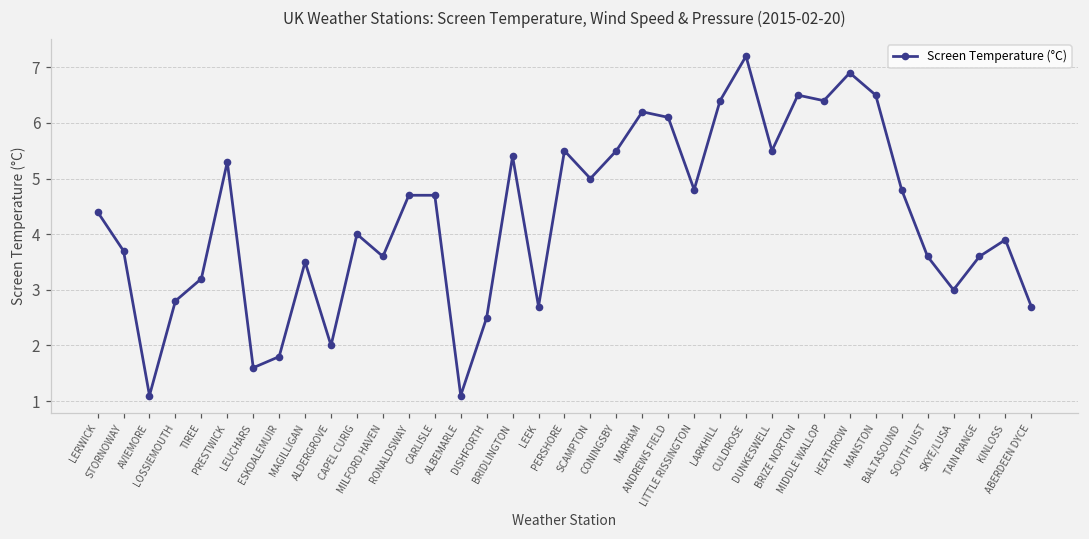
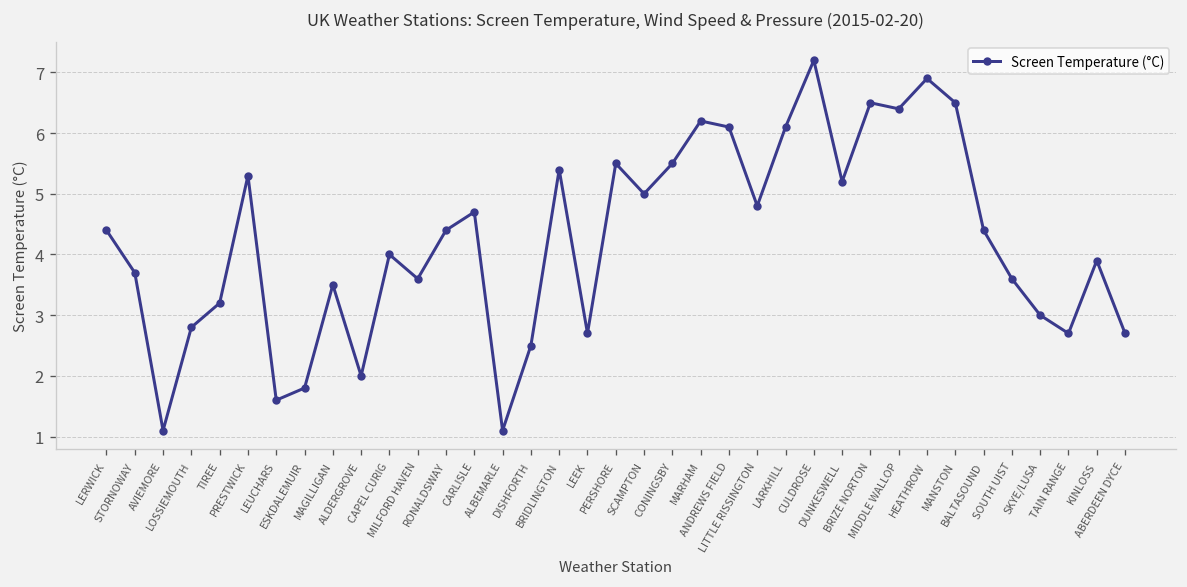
RONALDSWAY: 4.7 -> 4.4
LARKHILL: 6.4 -> 6.1
DUNKESWELL: 5.5 -> 5.2
BALTASOUND: 4.8 -> 4.4
TAIN RANGE: 3.6 -> 2.7
